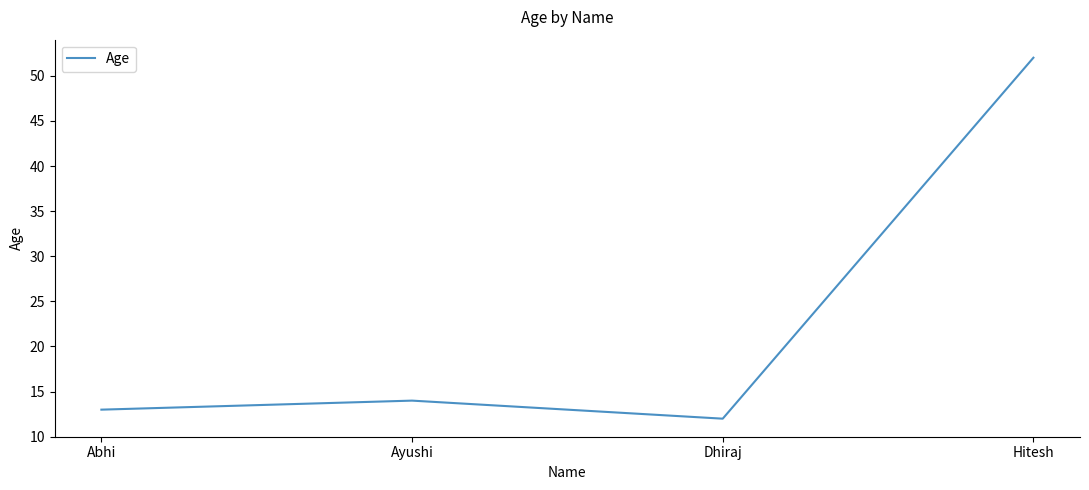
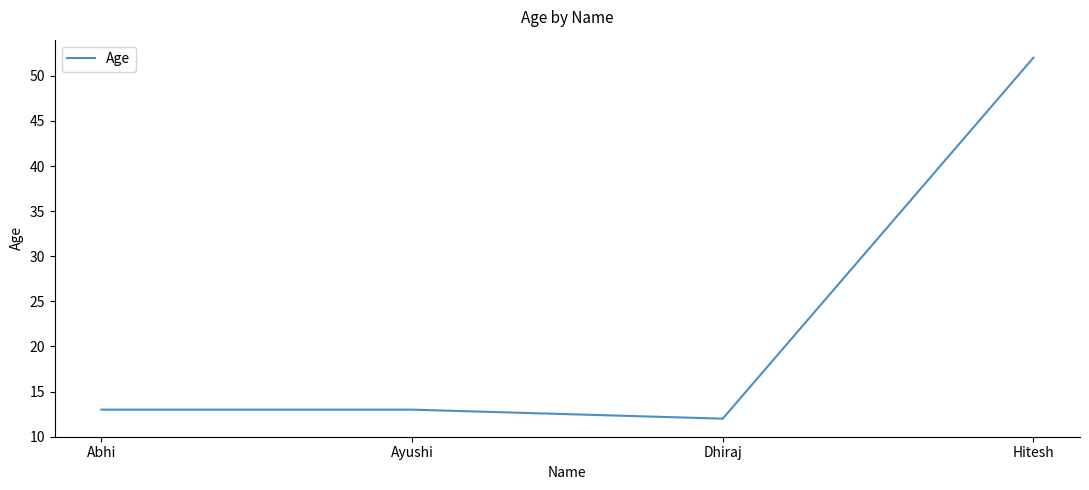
Ayushi: 14 -> 13
